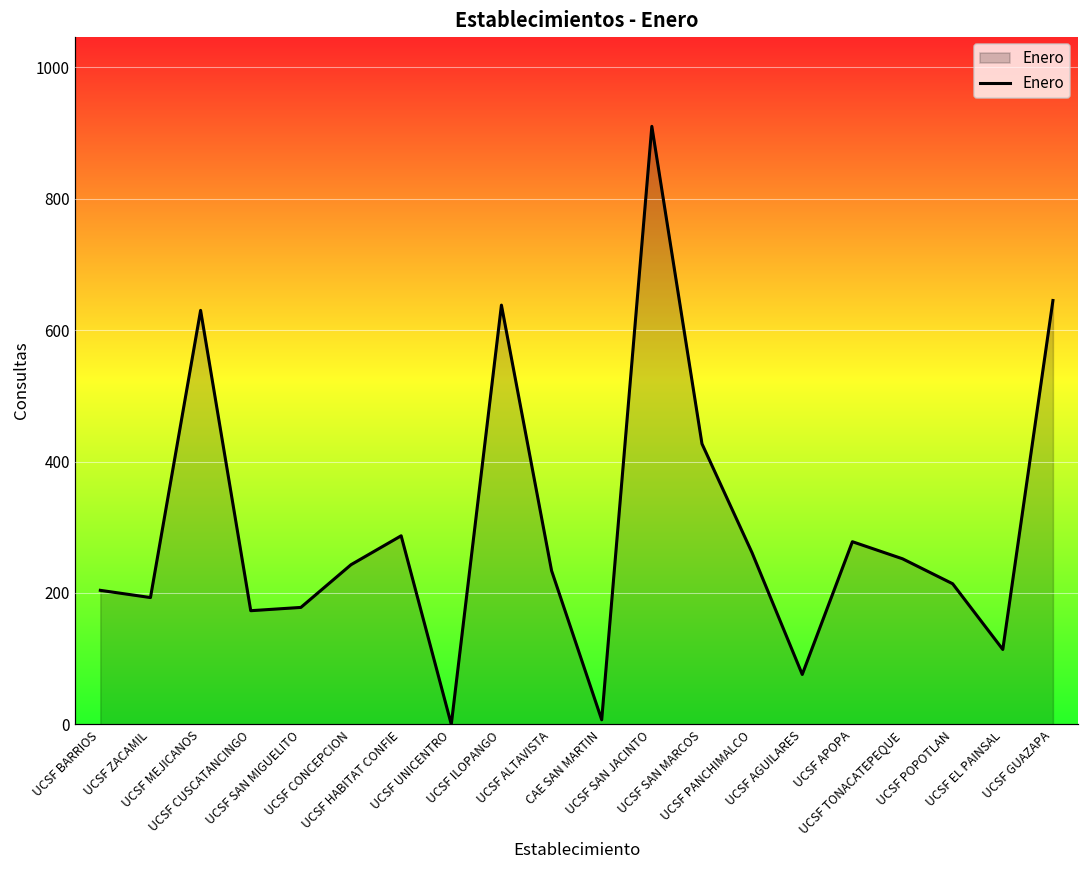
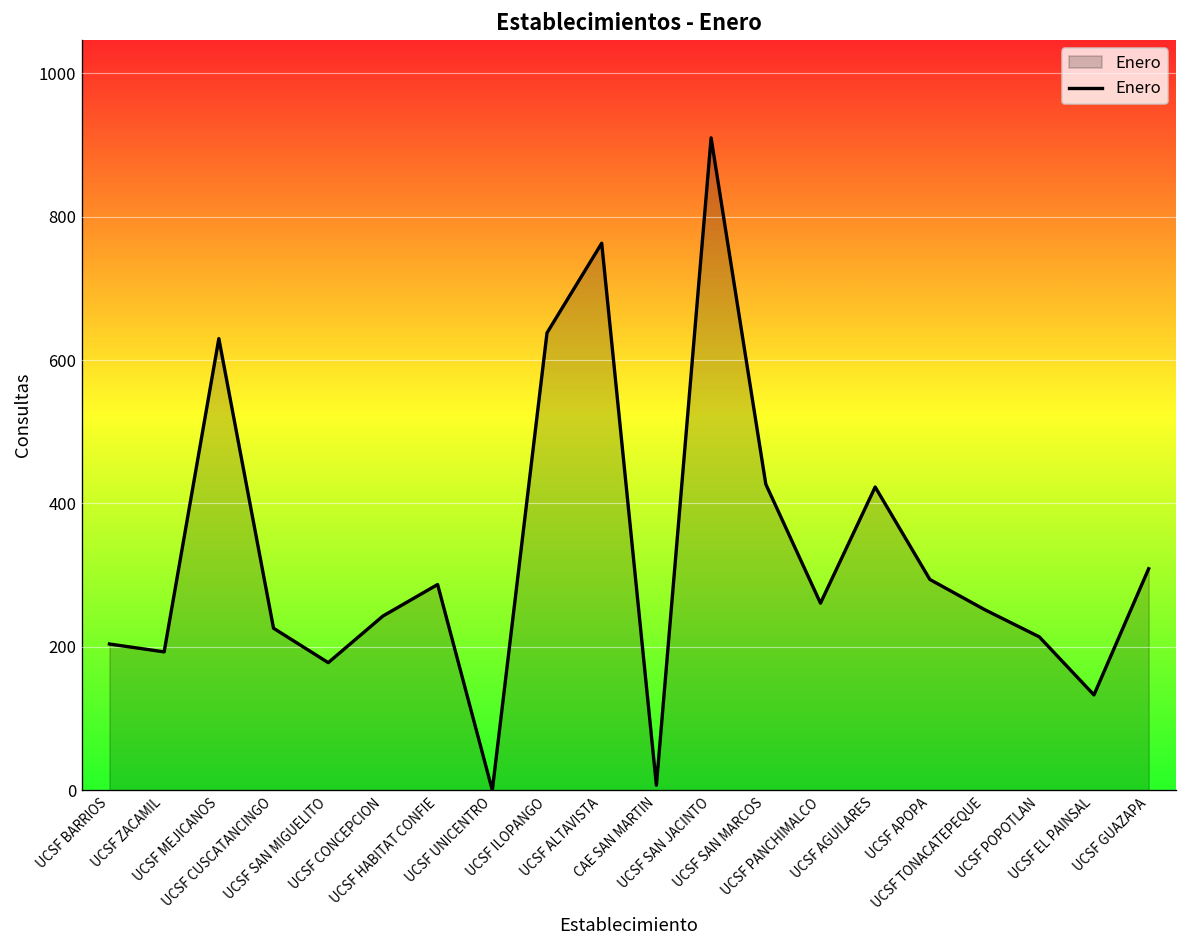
UCSF CUSCATANCINGO: 170 -> 230
UCSF ALTAVISTA: 230 -> 760
UCSF AGUILARES: 80 -> 420
UCSF APOPA: 280 -> 290
UCSF EL PAINSAL: 110 -> 130
UCSF GUAZAPA: 650 -> 310
